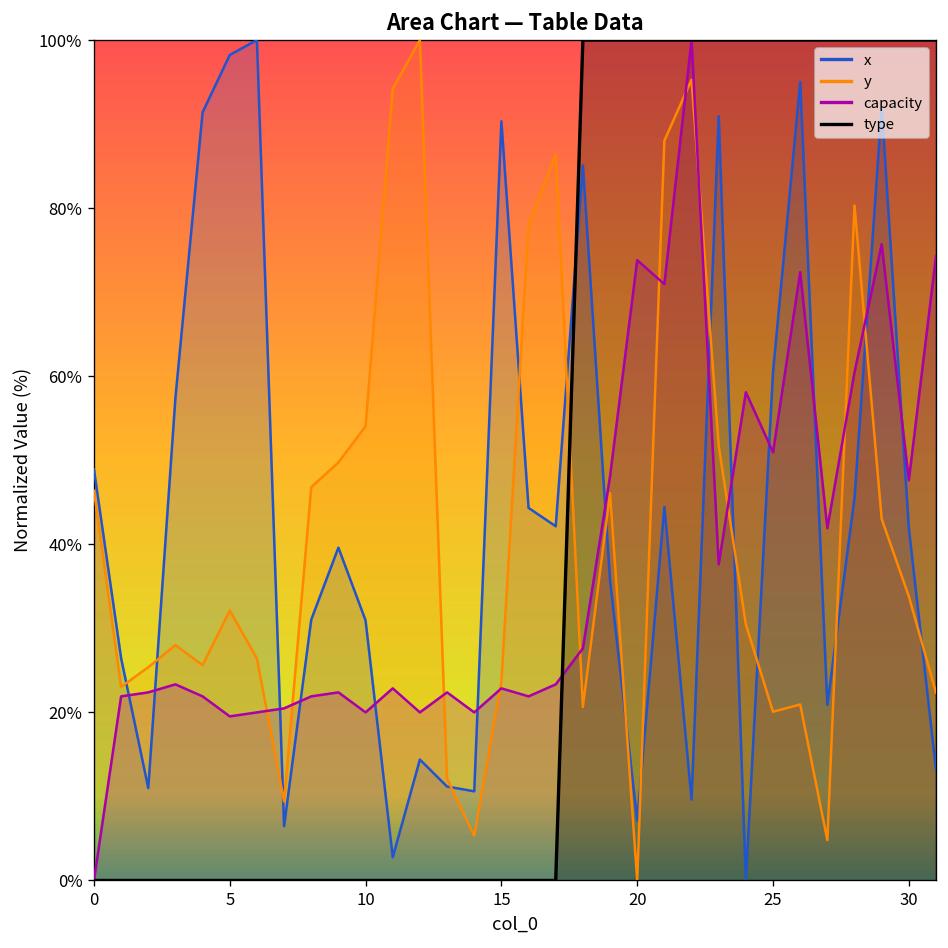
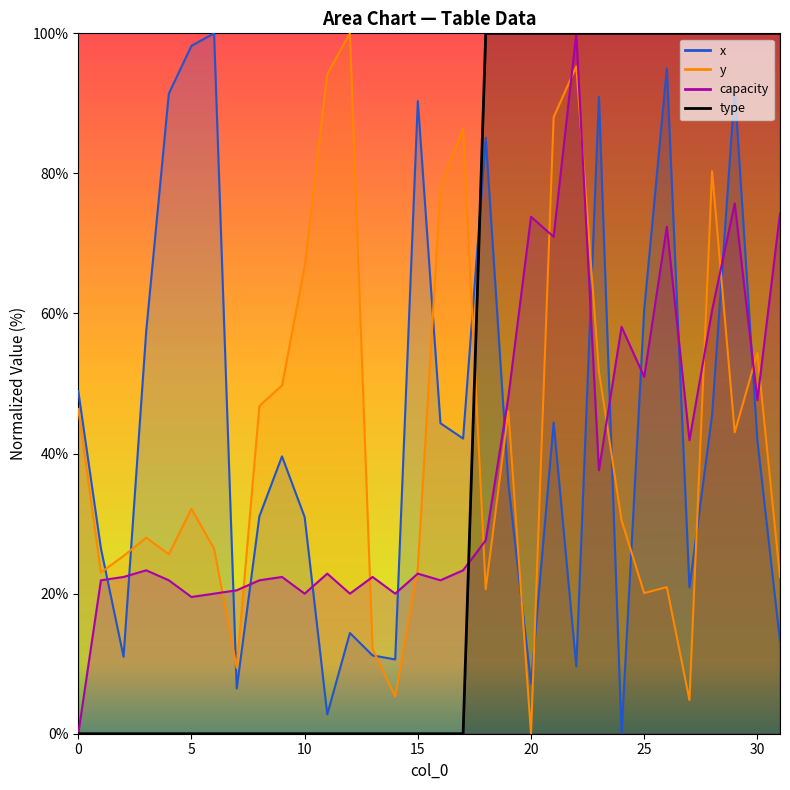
y, 10: 54% -> 67%
y, 30: 34% -> 54%
